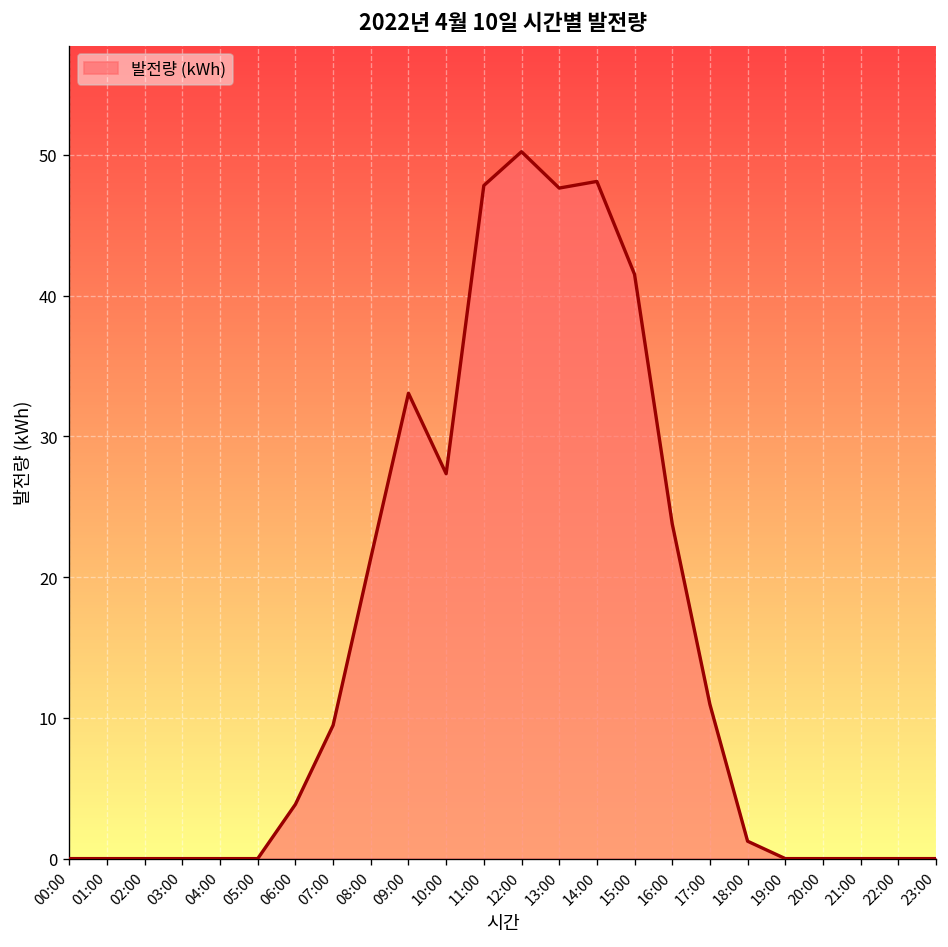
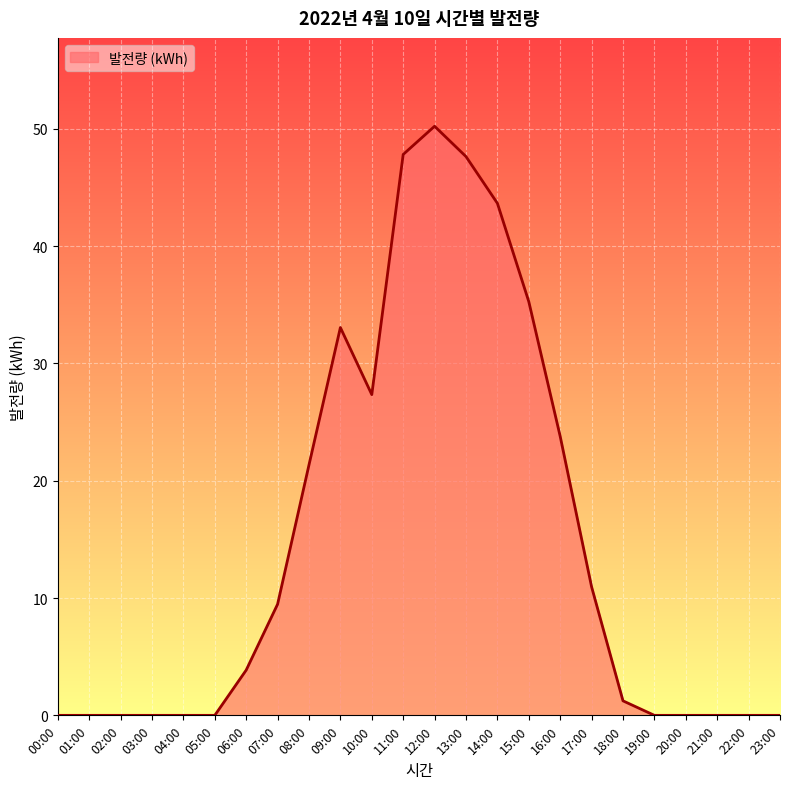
14:00: 48.1 -> 43.6
15:00: 41.5 -> 35.3
